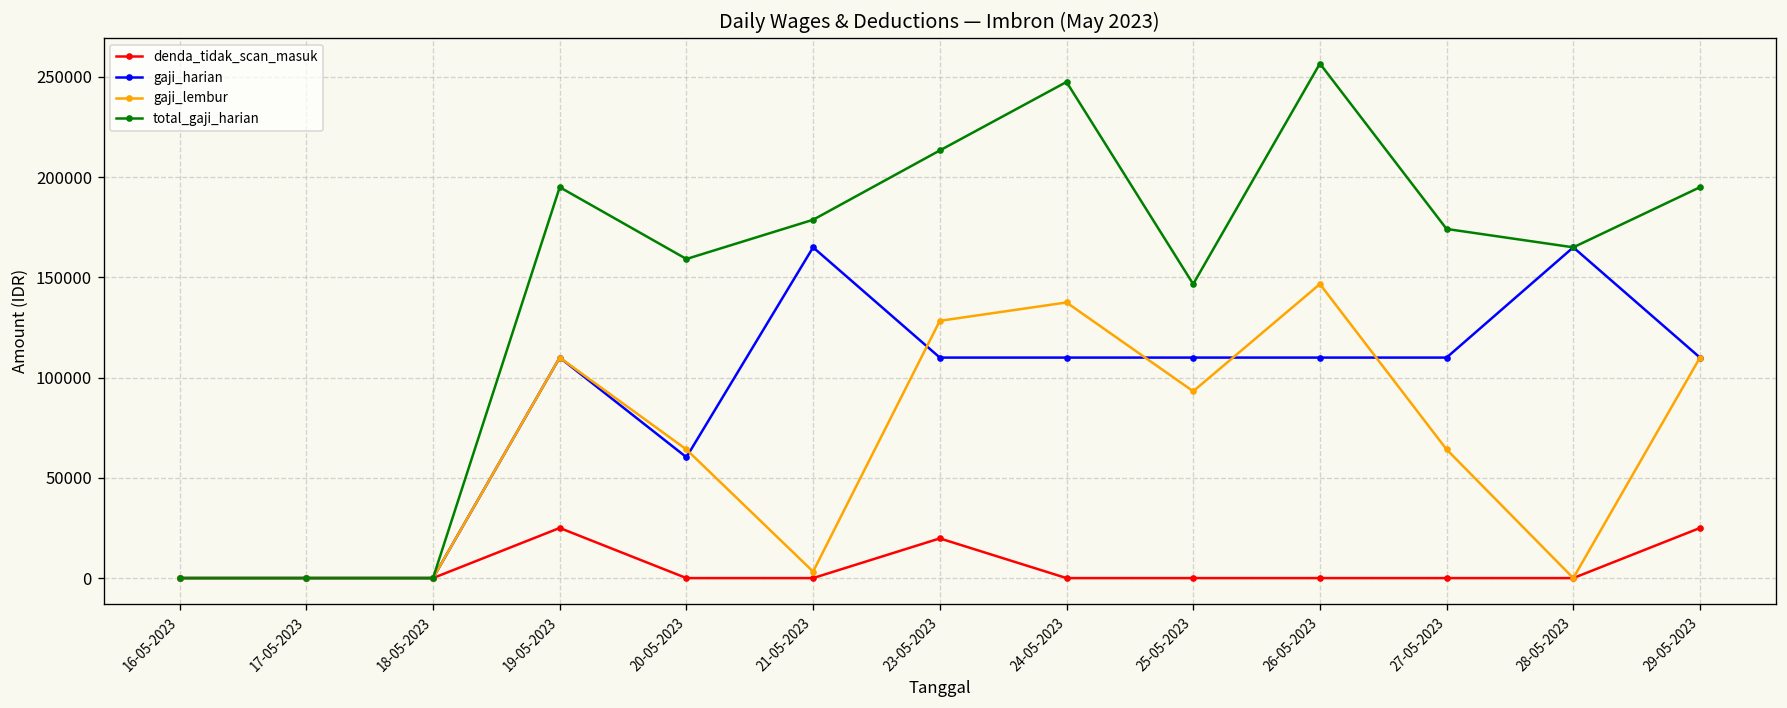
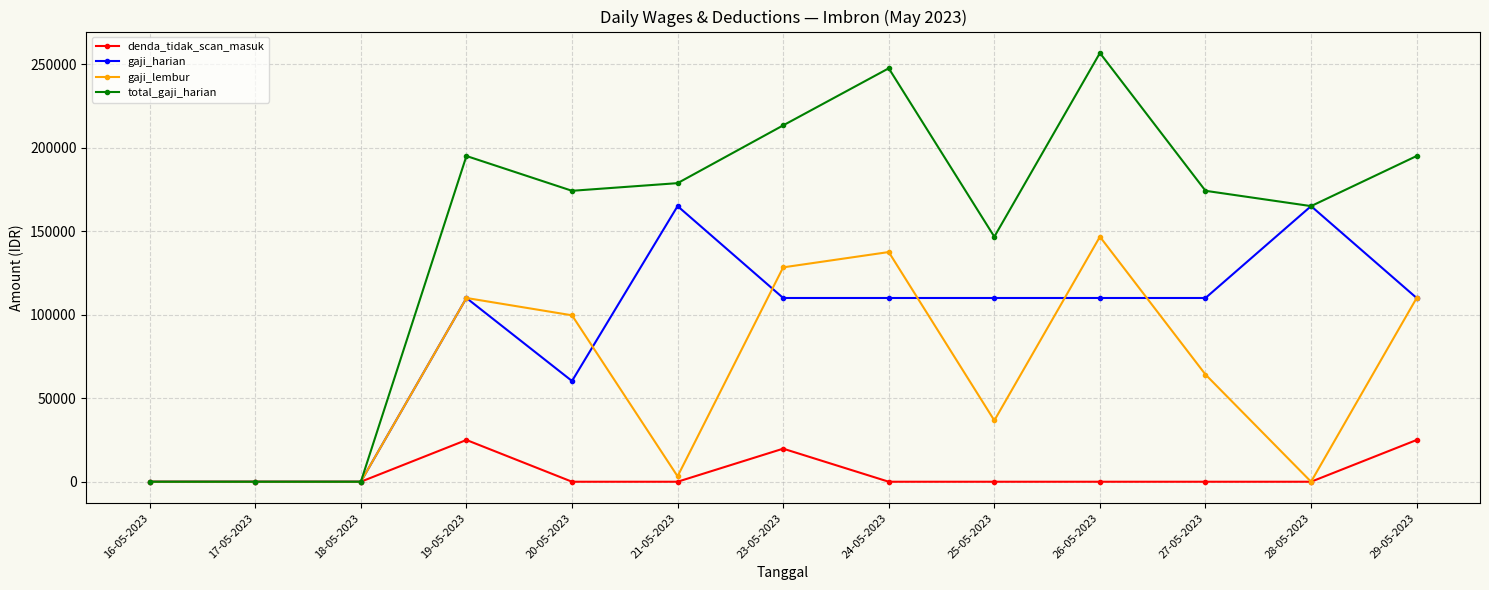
gaji_lembur, 20-05-2023: 64000 -> 100000
total_gaji_harian, 20-05-2023: 159000 -> 174000
gaji_lembur, 25-05-2023: 93000 -> 37000
